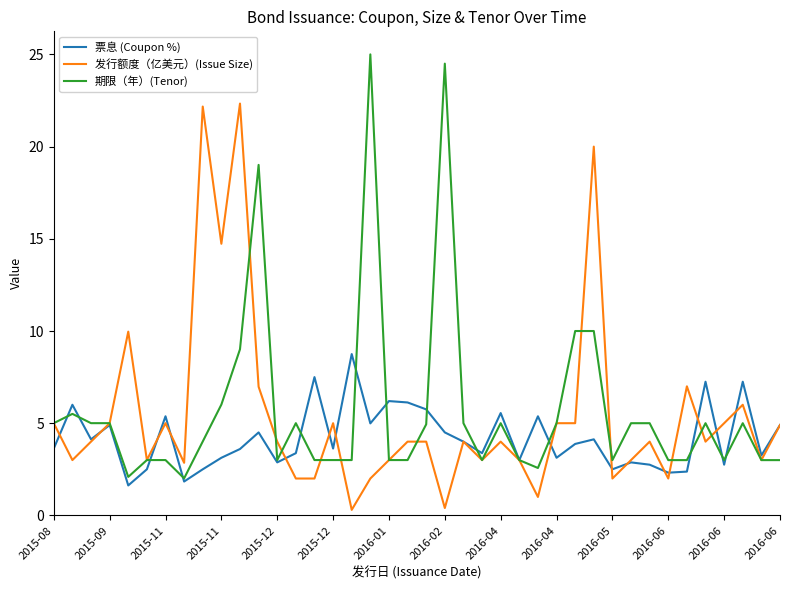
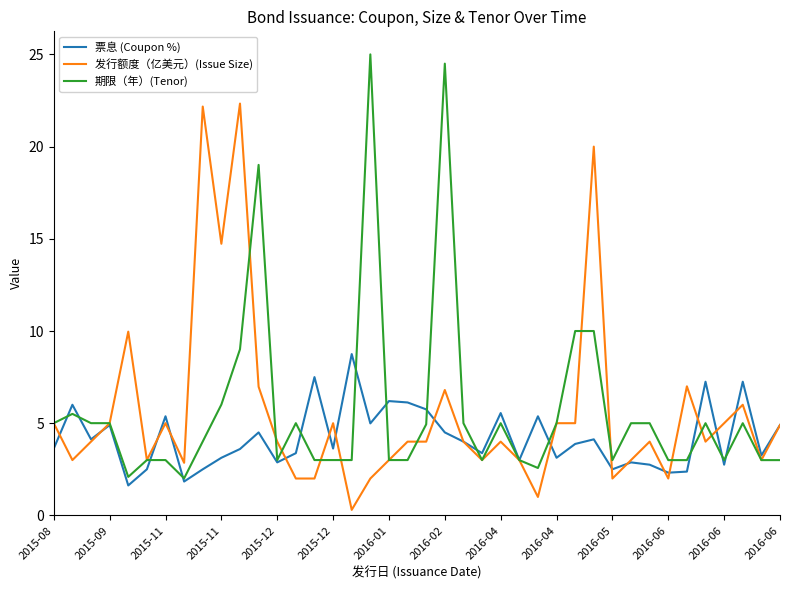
发行额度（亿美元）(Issue Size), 2016-02: 0.4 -> 6.8
